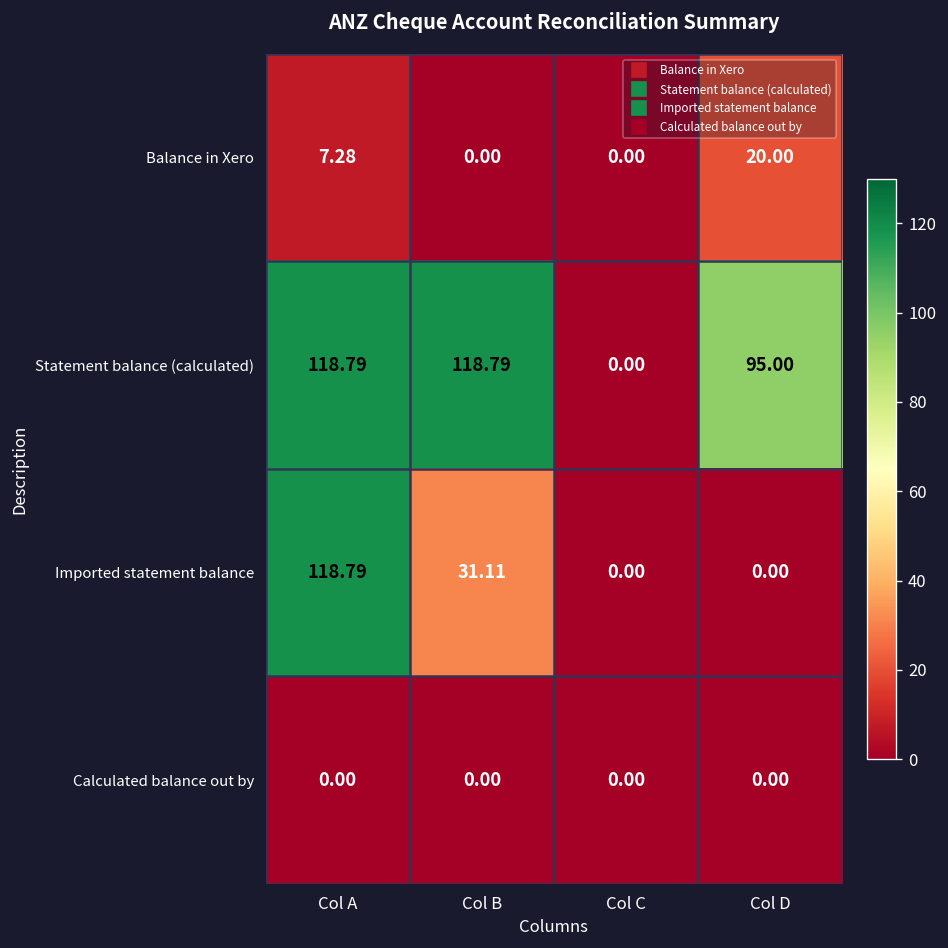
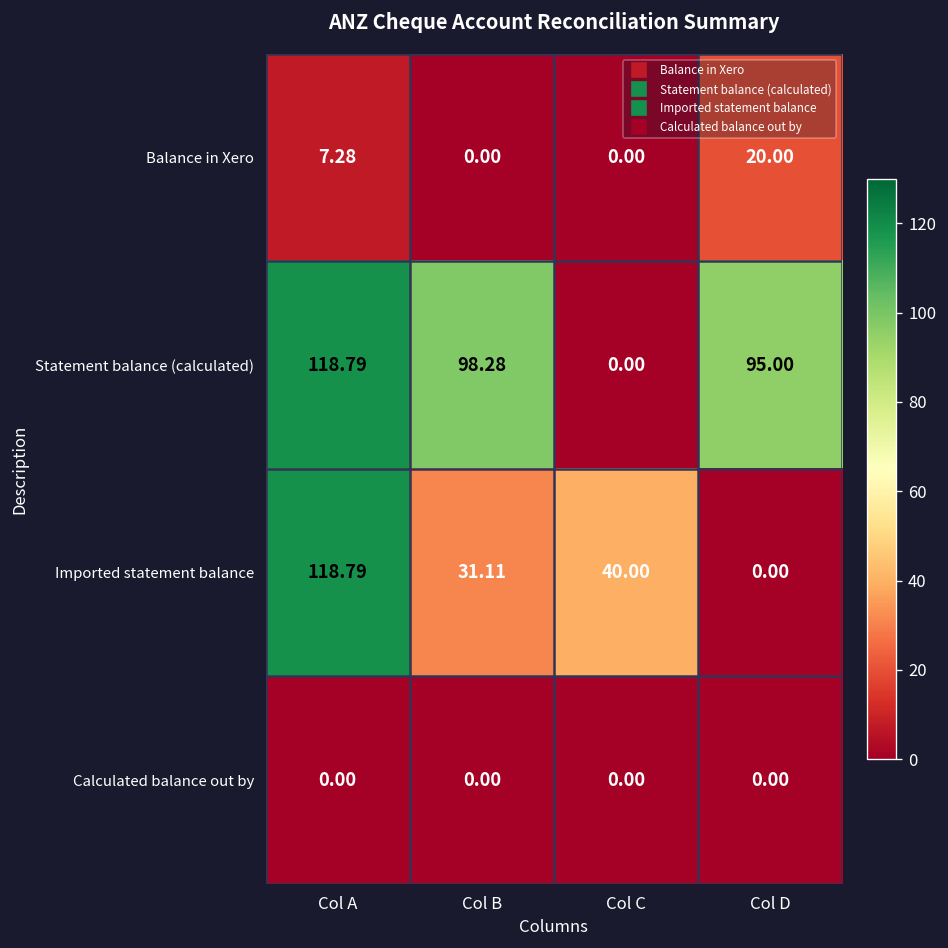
Statement balance (calculated), Col B: 118.79 -> 98.28
Imported statement balance, Col C: 0.00 -> 40.00
